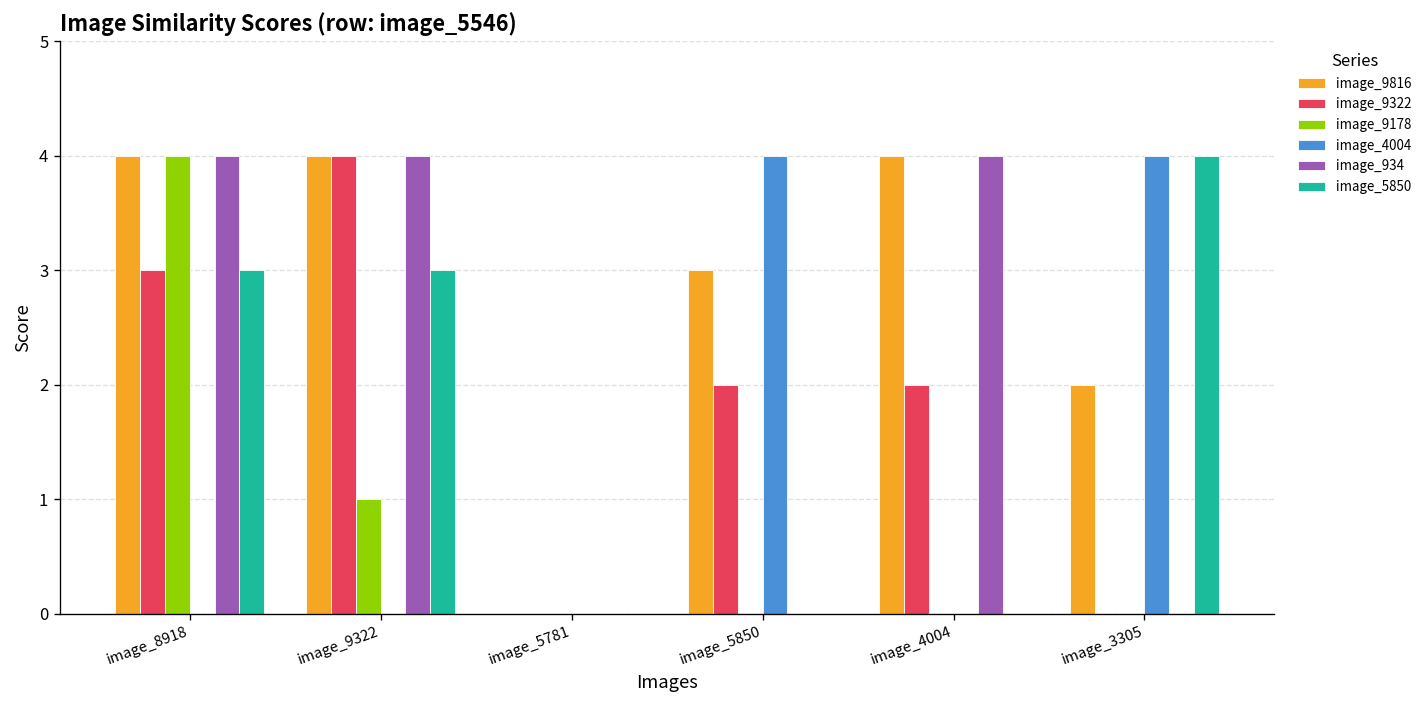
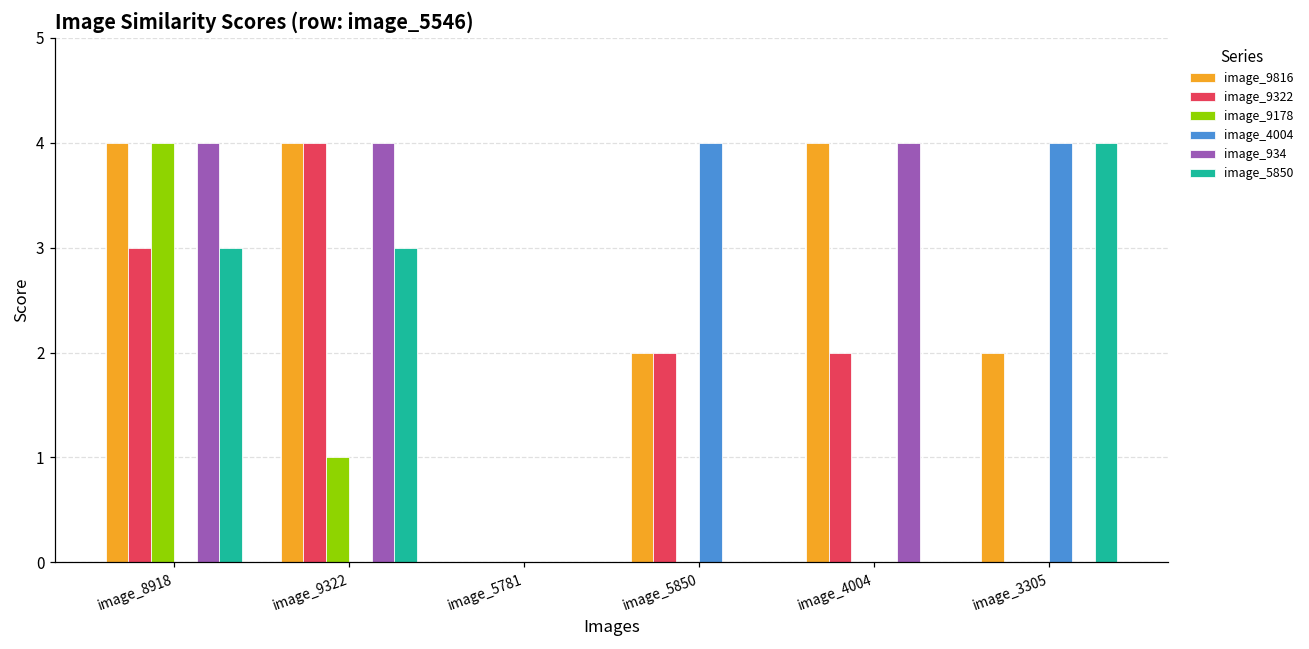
image_9816, image_5850: 3 -> 2
